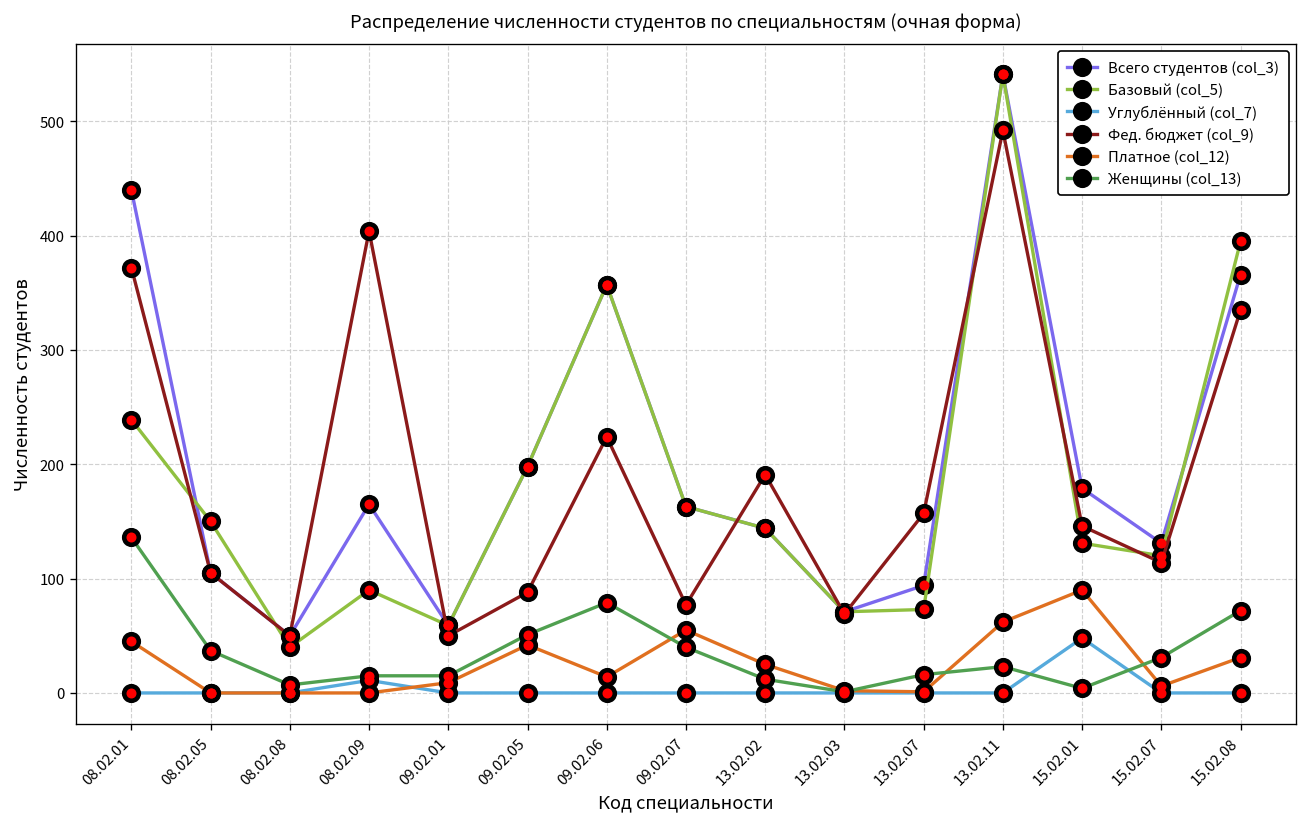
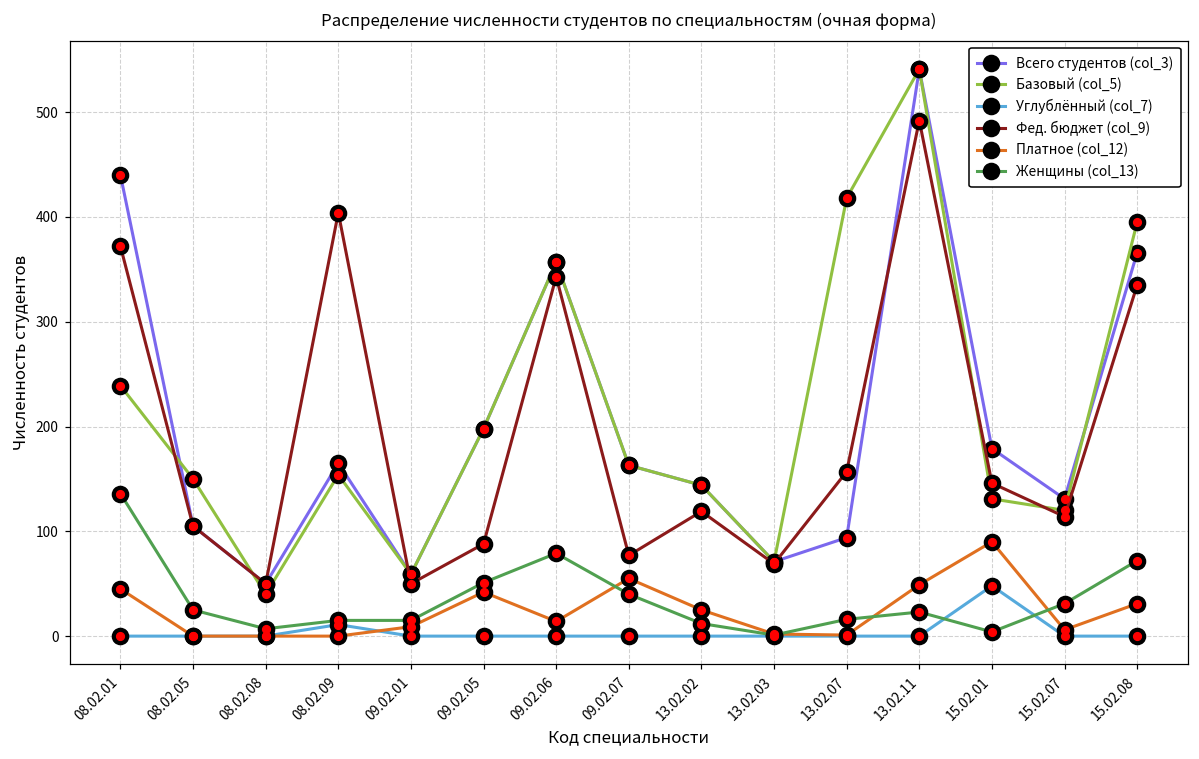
Женщины (col_13), 08.02.05: 40 -> 30
Базовый (col_5), 08.02.09: 90 -> 150
Фед. бюджет (col_9), 09.02.06: 220 -> 340
Фед. бюджет (col_9), 13.02.02: 190 -> 120
Базовый (col_5), 13.02.07: 70 -> 420
Платное (col_12), 13.02.11: 60 -> 50
